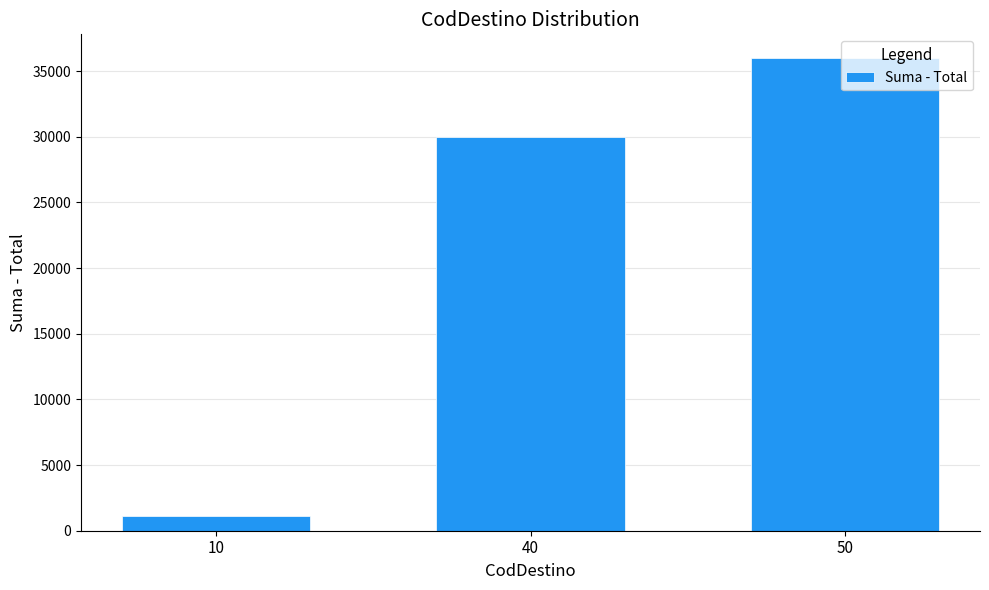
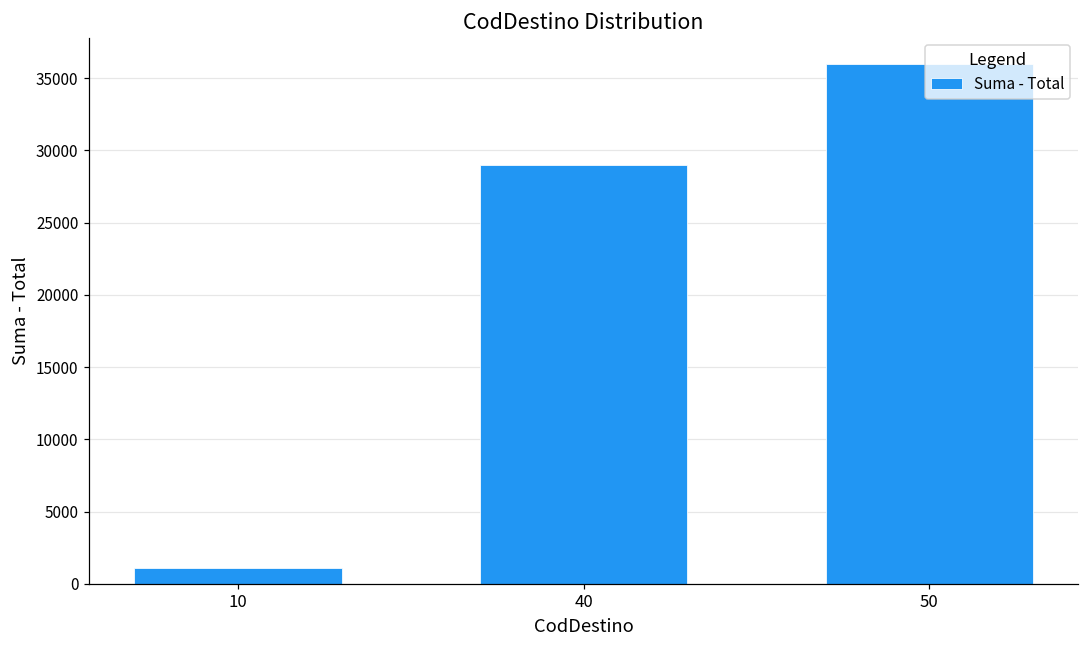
40: 30000 -> 29000
